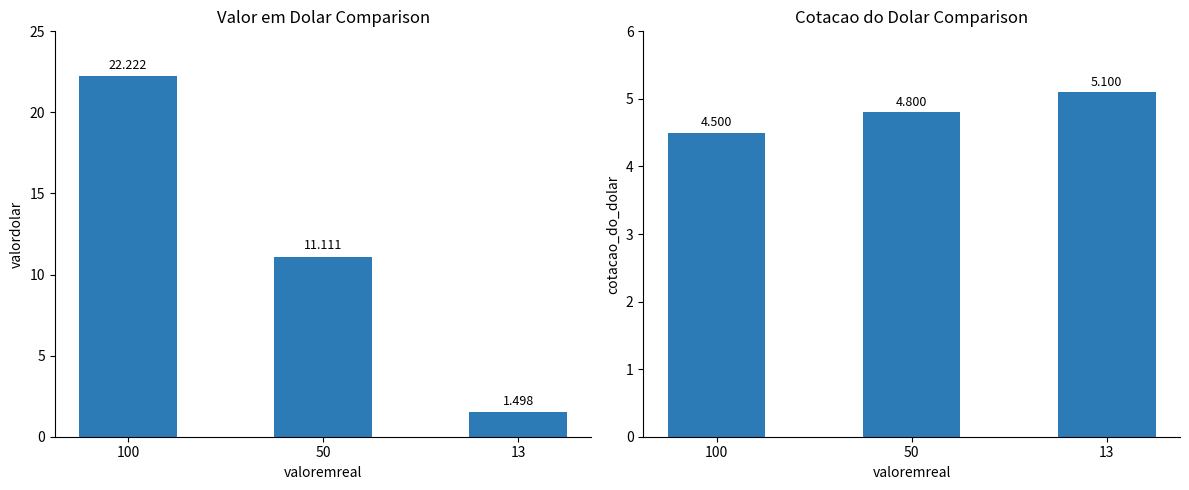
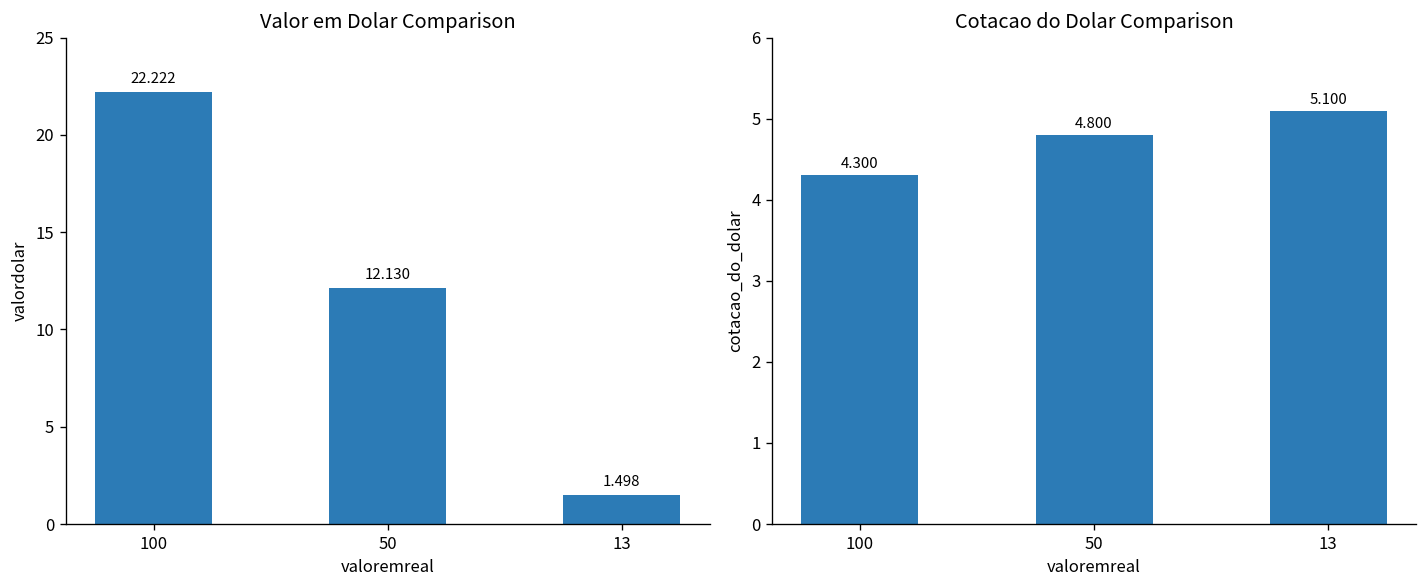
Valor em Dolar Comparison, 50: 11.111 -> 12.130
Cotacao do Dolar Comparison, 100: 4.500 -> 4.300
